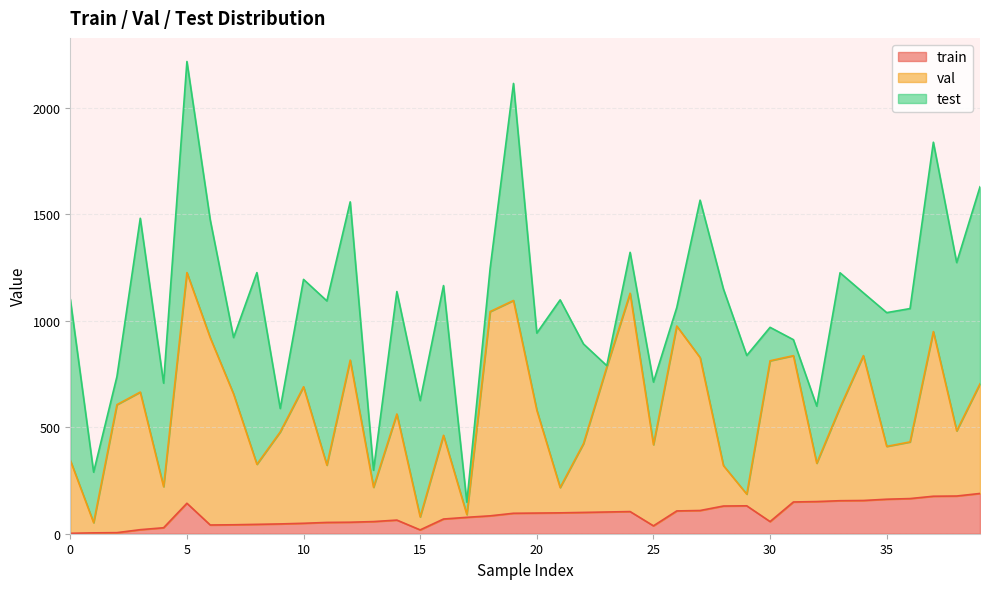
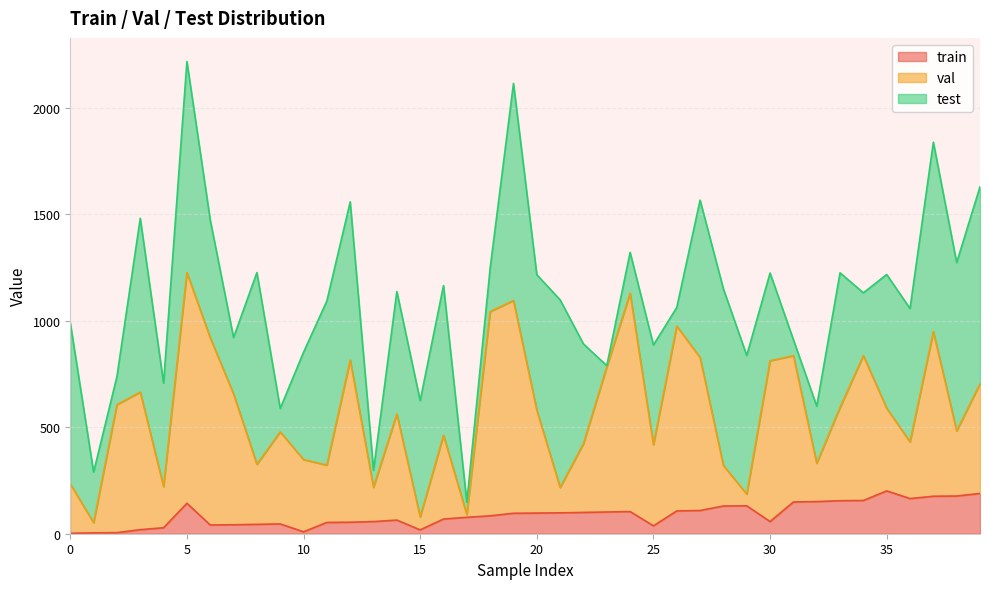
val, 0: 340 -> 230
train, 10: 50 -> 10
val, 10: 640 -> 340
test, 20: 360 -> 640
test, 25: 290 -> 470
test, 30: 160 -> 410
train, 35: 160 -> 200
val, 35: 250 -> 390
